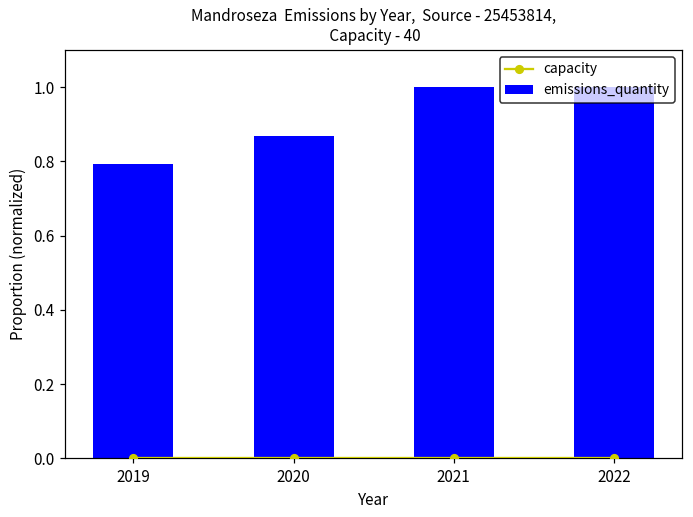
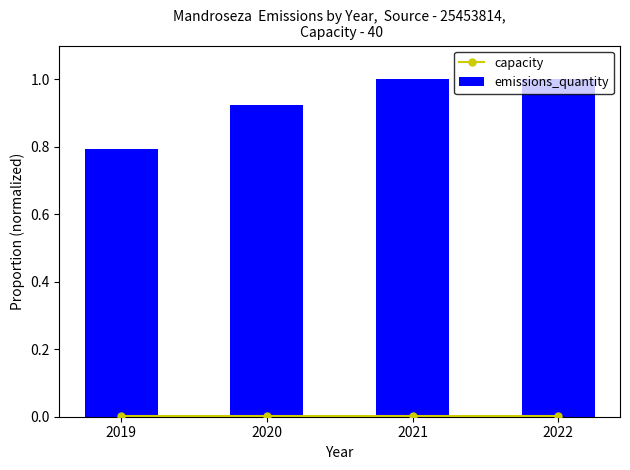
emissions_quantity, 2020: 0.87 -> 0.92
